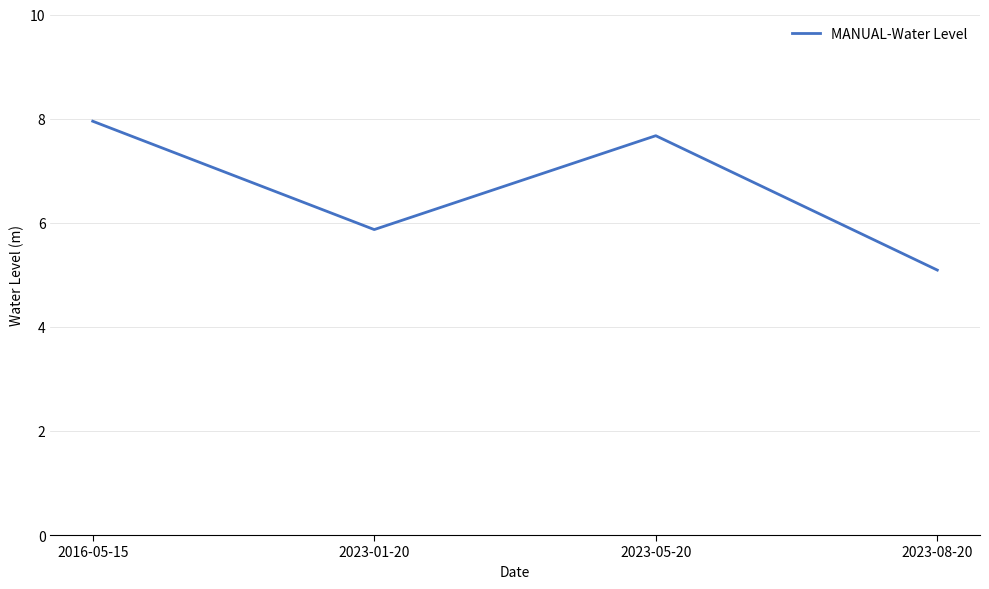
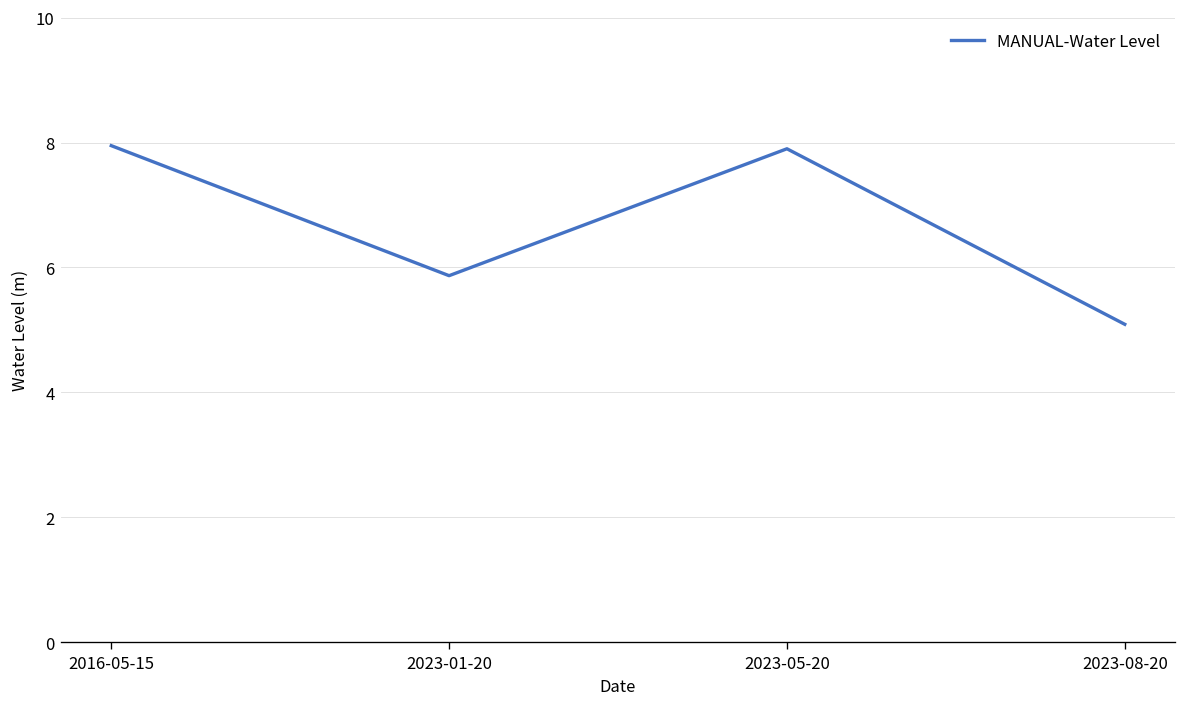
2023-05-20: 7.7 -> 7.9
